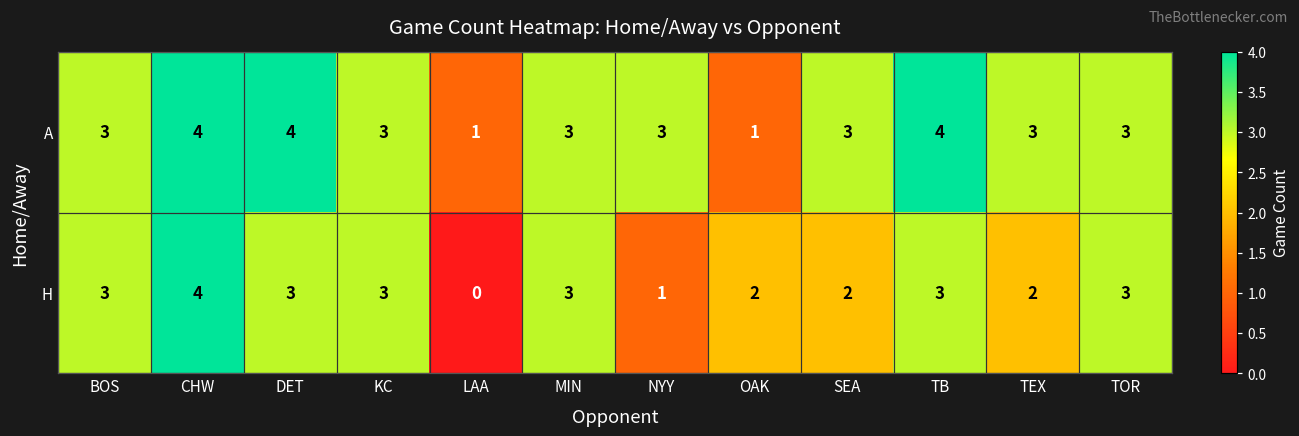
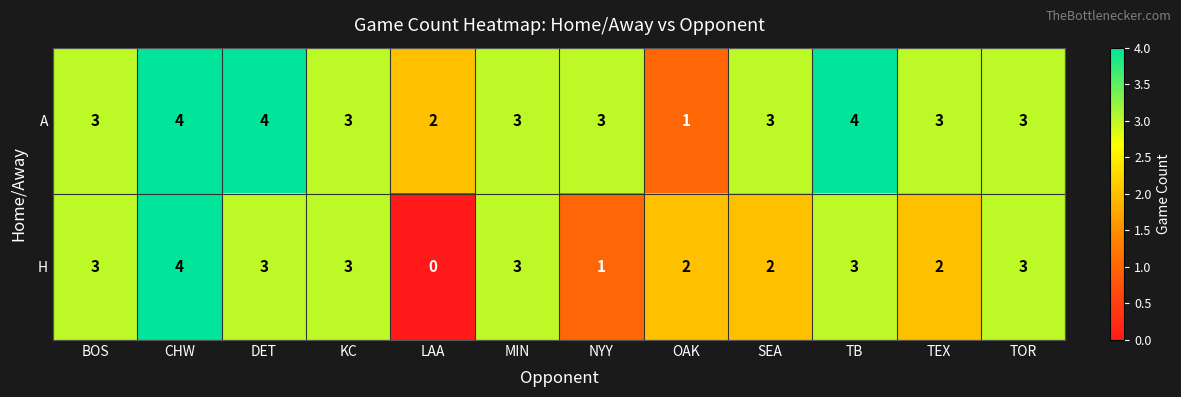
A, LAA: 1 -> 2
